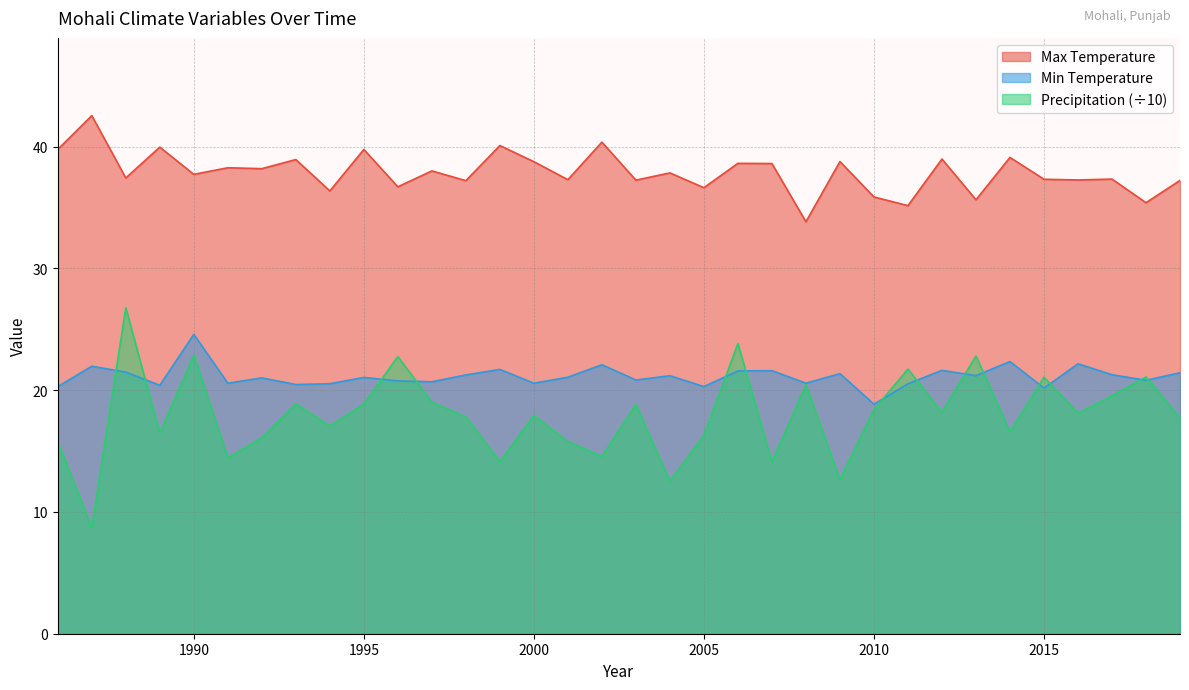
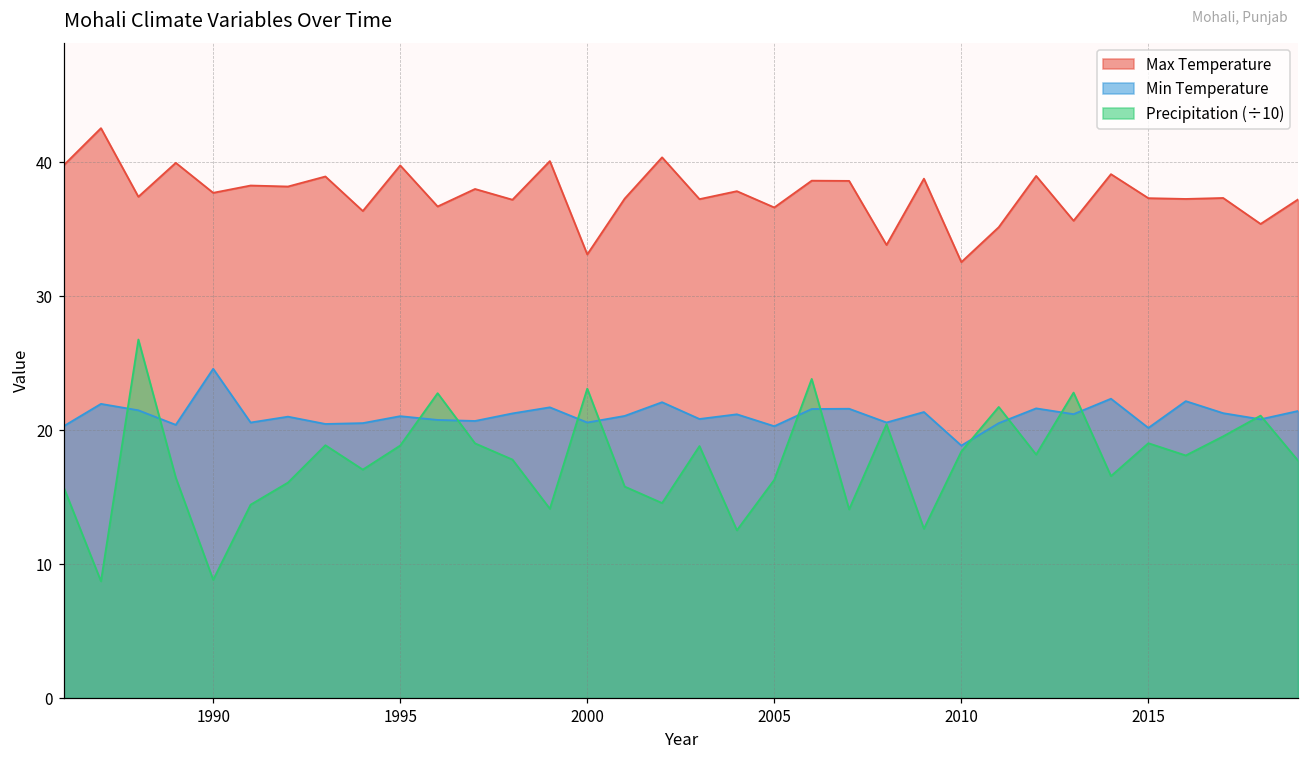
Precipitation (÷10), 1990: 22.9 -> 8.8
Max Temperature, 2000: 38.8 -> 33.1
Precipitation (÷10), 2000: 17.9 -> 23.1
Max Temperature, 2010: 35.9 -> 32.5
Precipitation (÷10), 2015: 21.1 -> 19.0
